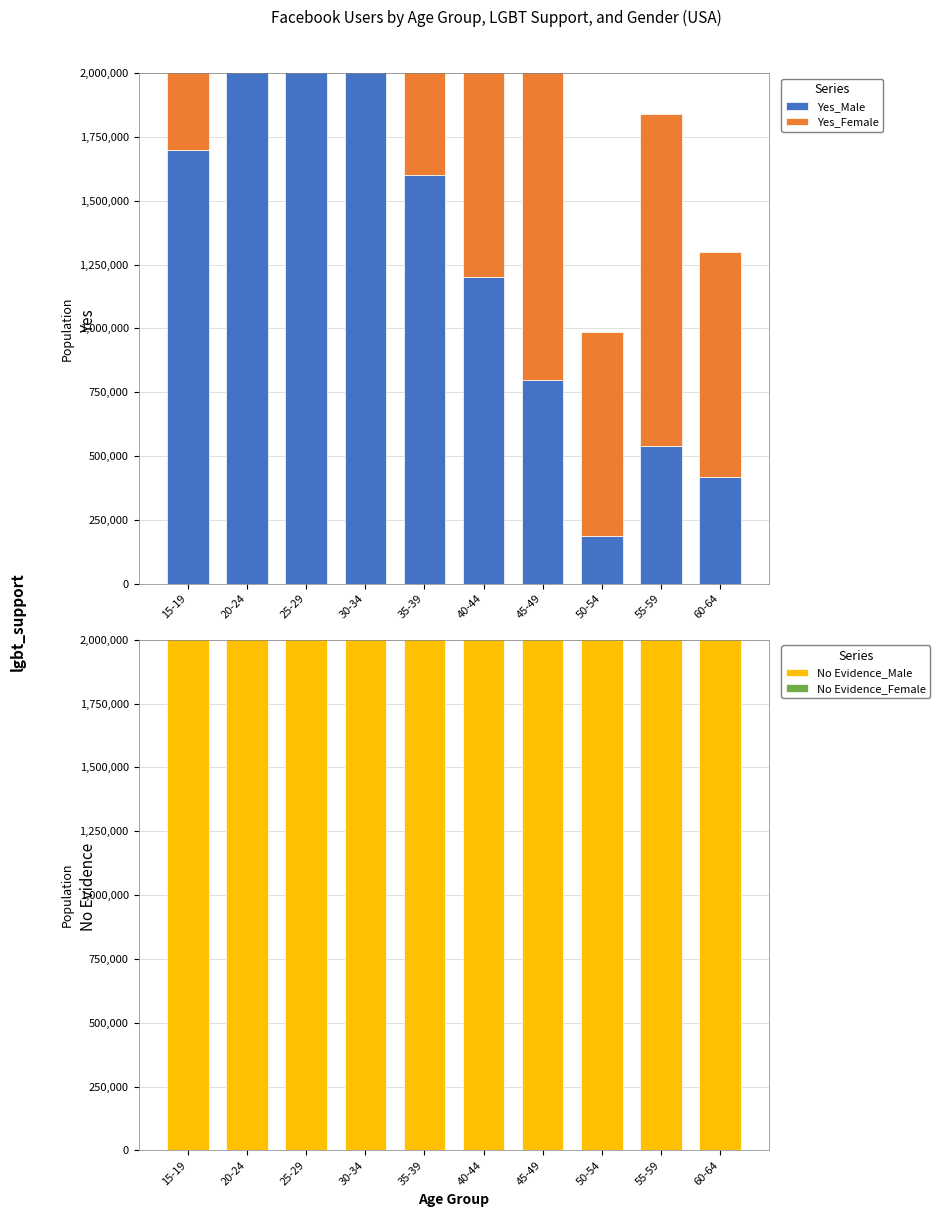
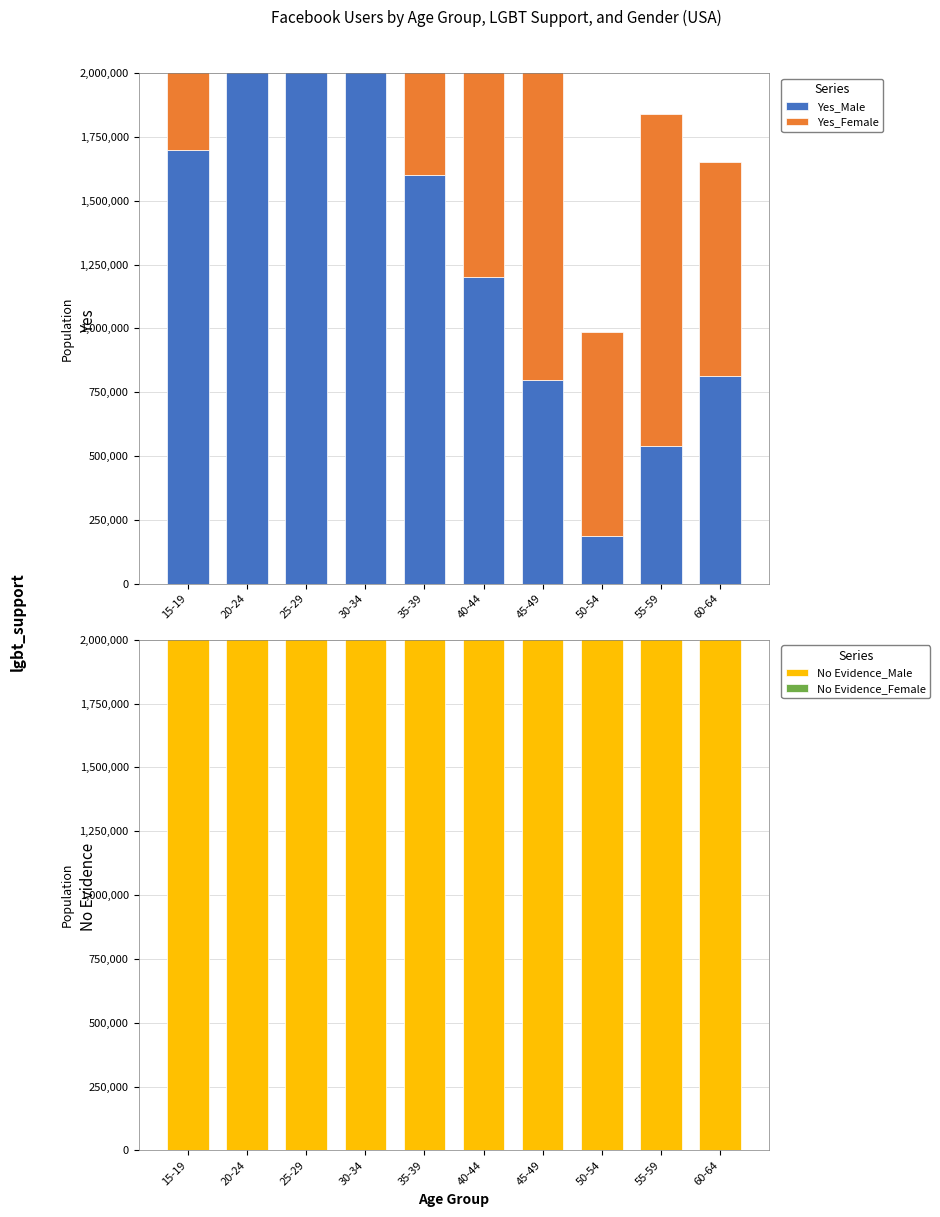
Yes, Yes_Male, 60-64: 420,000 -> 810,000
Yes, Yes_Female, 60-64: 880,000 -> 840,000
